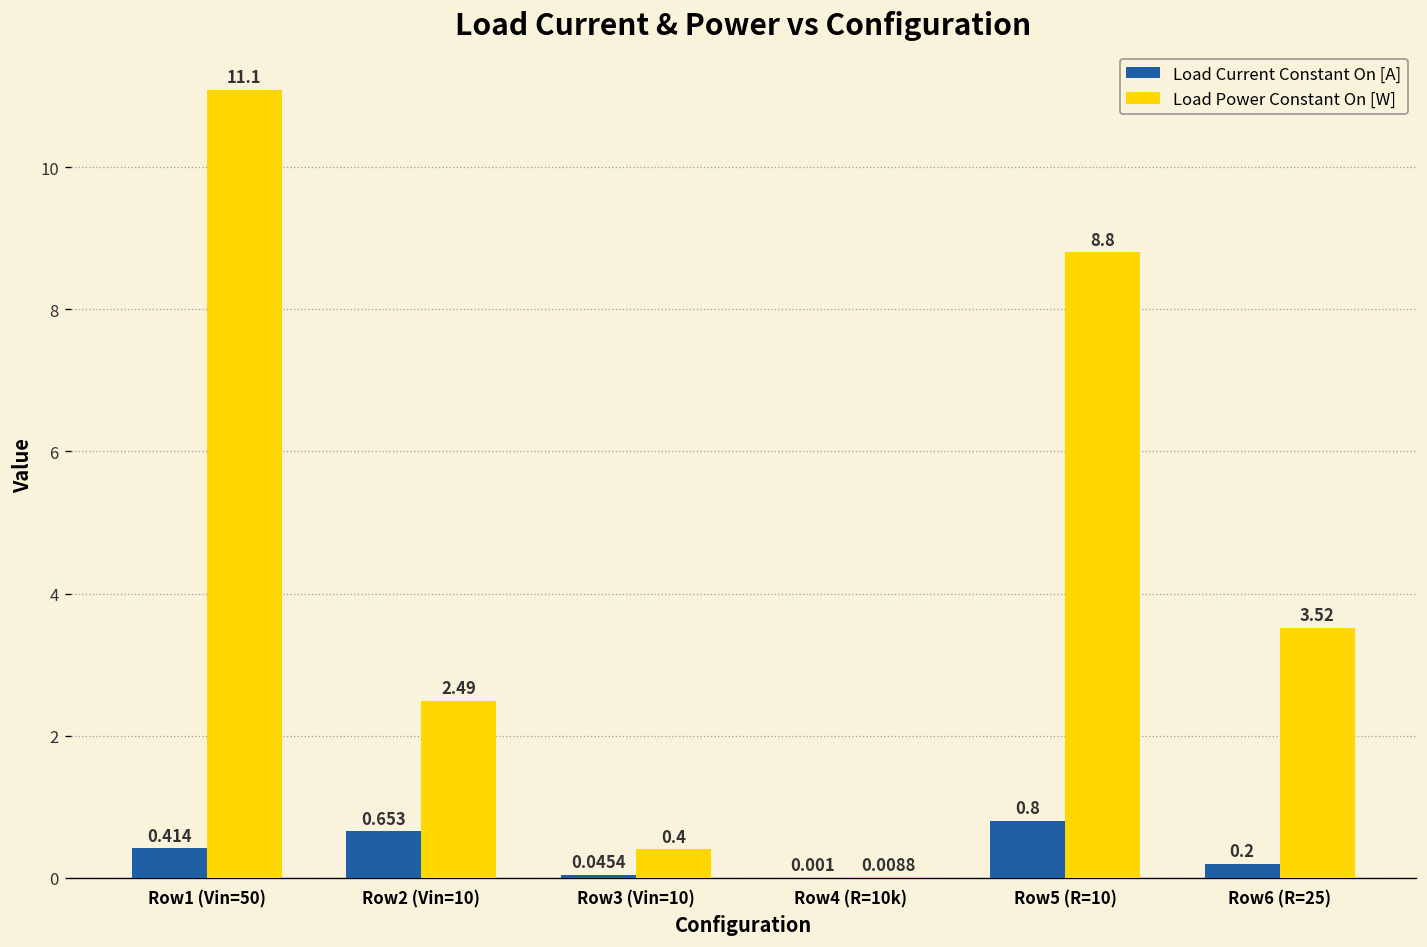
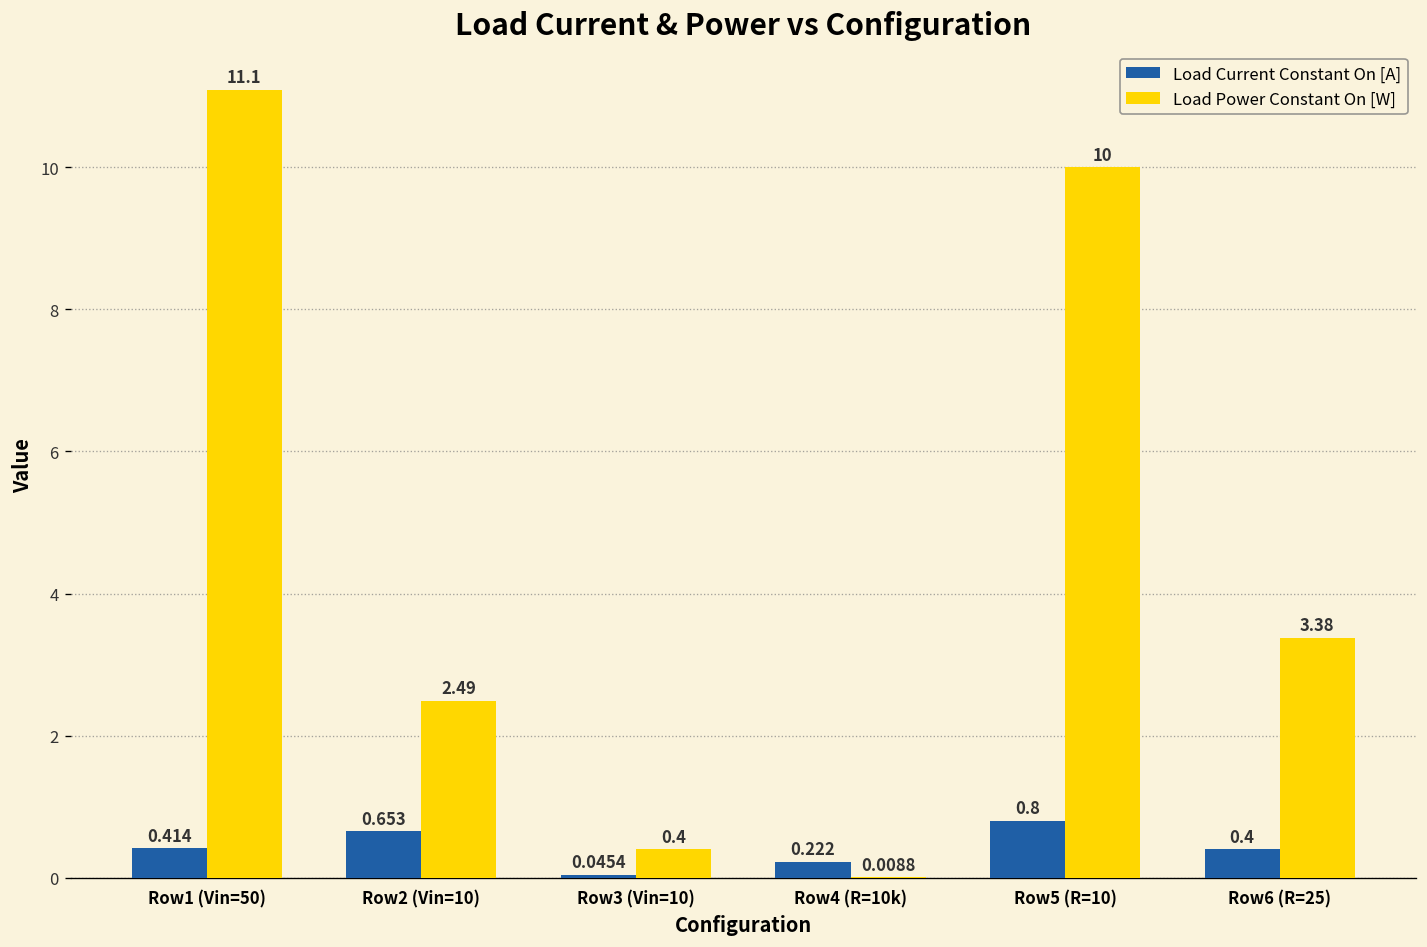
Load Current Constant On [A], Row4 (R=10k): 0.001 -> 0.222
Load Power Constant On [W], Row5 (R=10): 8.8 -> 10
Load Current Constant On [A], Row6 (R=25): 0.2 -> 0.4
Load Power Constant On [W], Row6 (R=25): 3.52 -> 3.38
